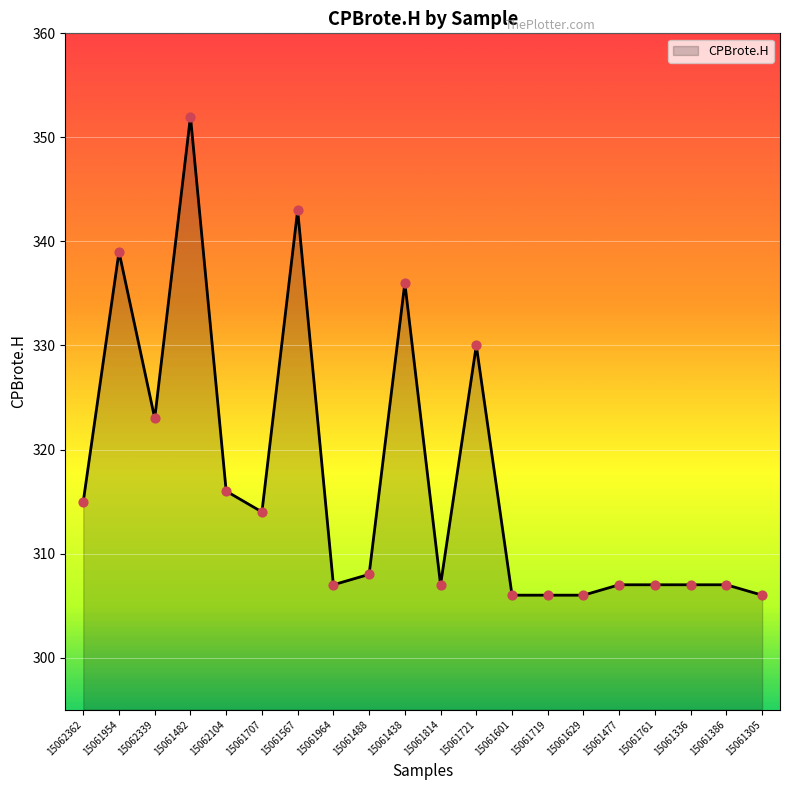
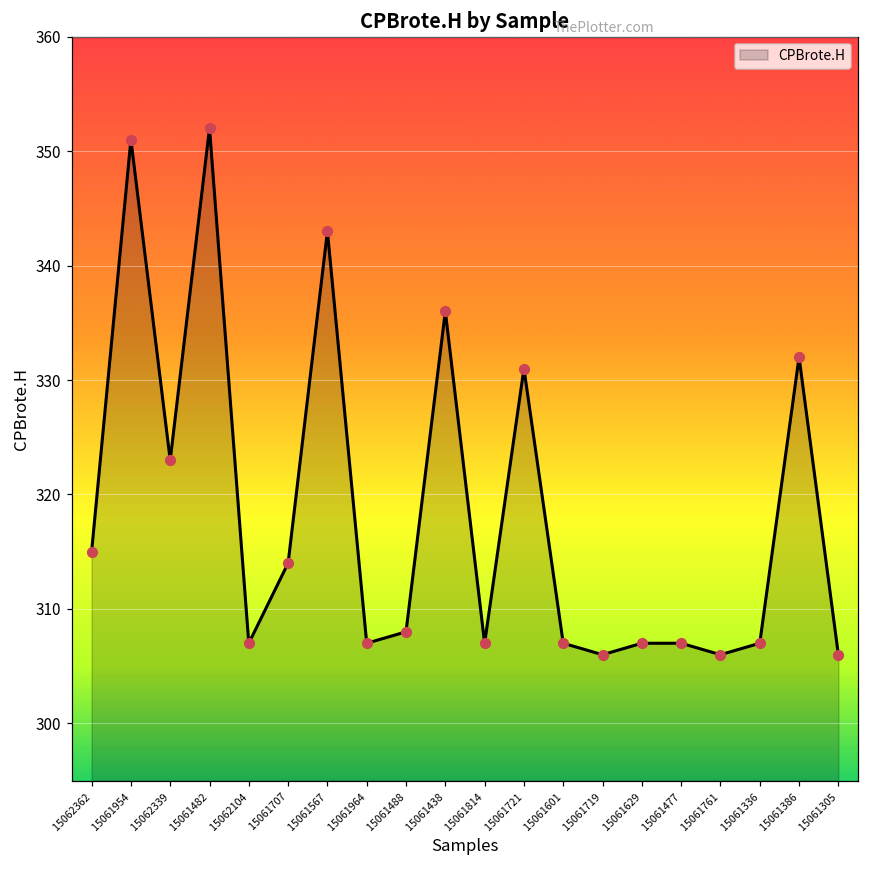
15061954: 339 -> 351
15062104: 316 -> 307
15061721: 330 -> 331
15061601: 306 -> 307
15061629: 306 -> 307
15061761: 307 -> 306
15061386: 307 -> 332
